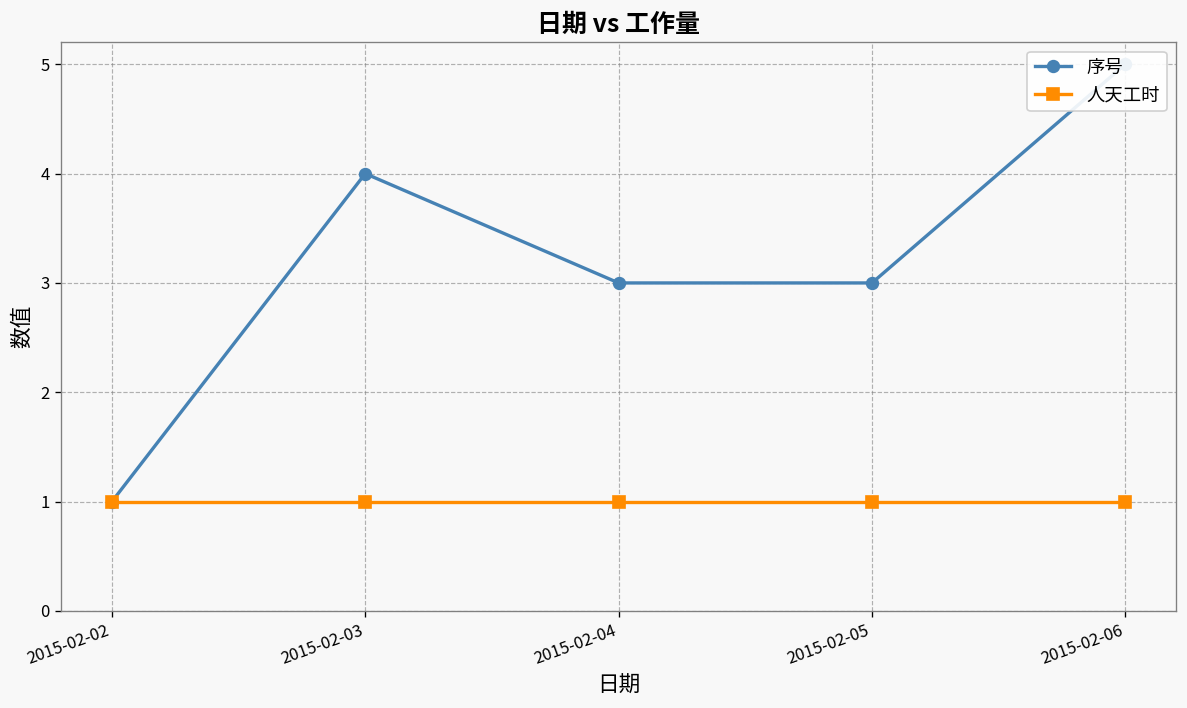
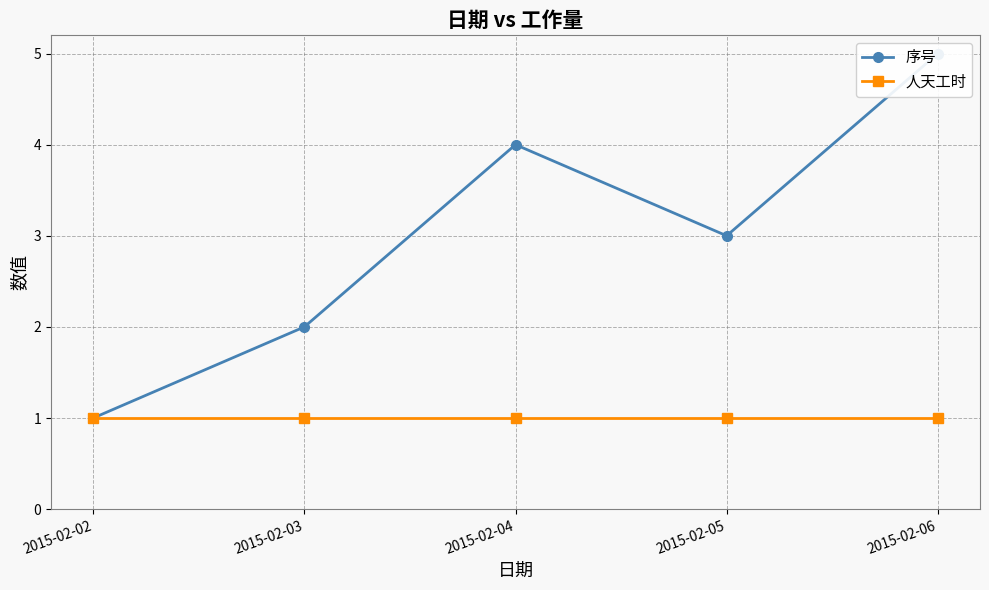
序号, 2015-02-03: 4 -> 2
序号, 2015-02-04: 3 -> 4
